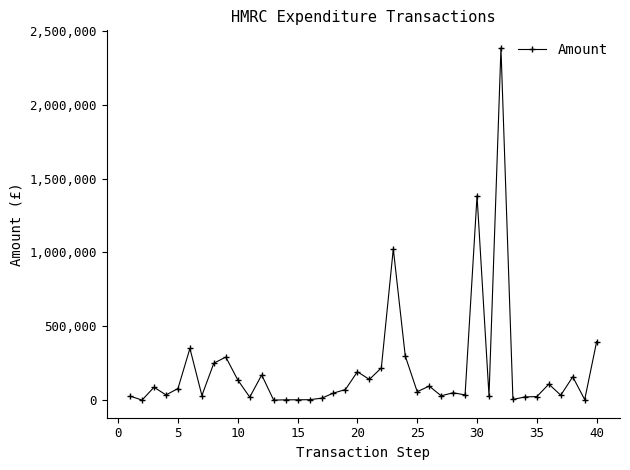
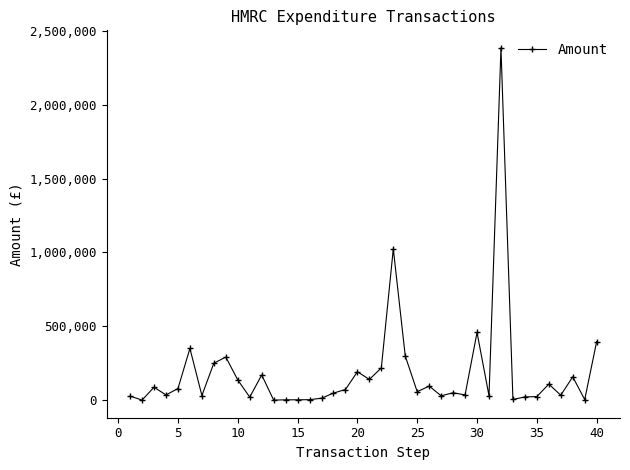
30: 1,380,000 -> 460,000
